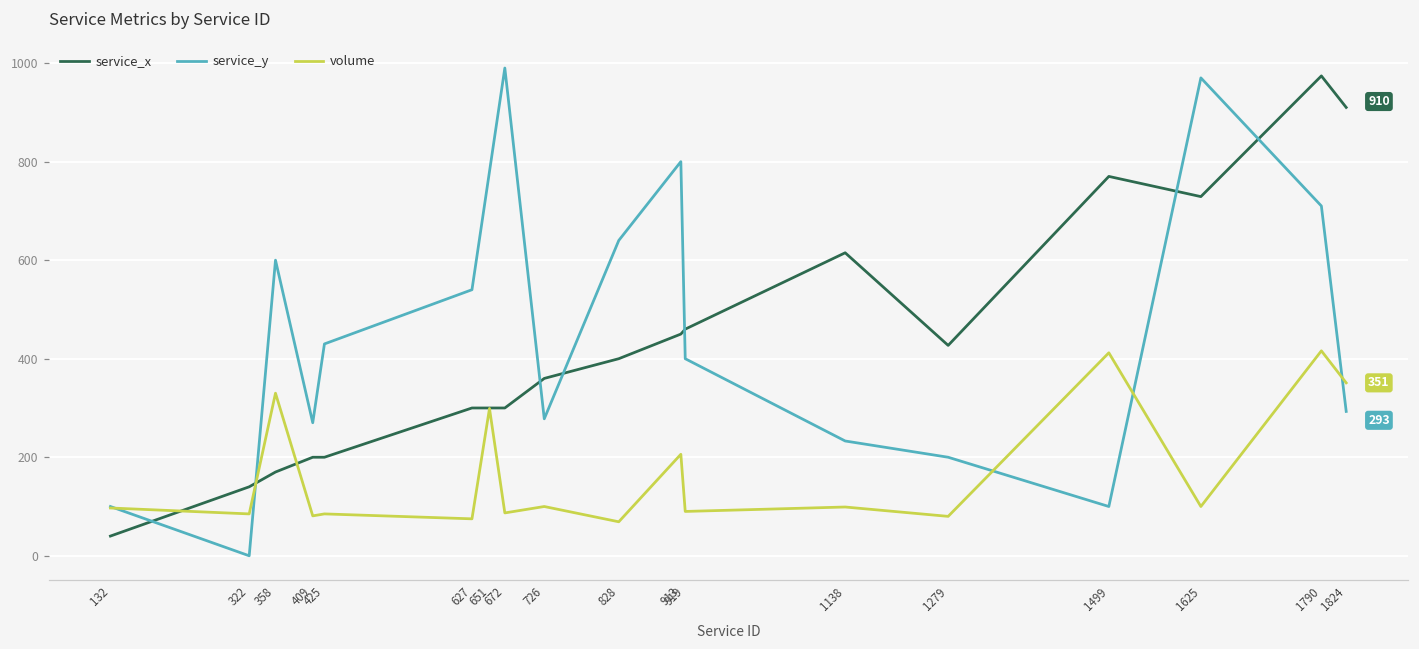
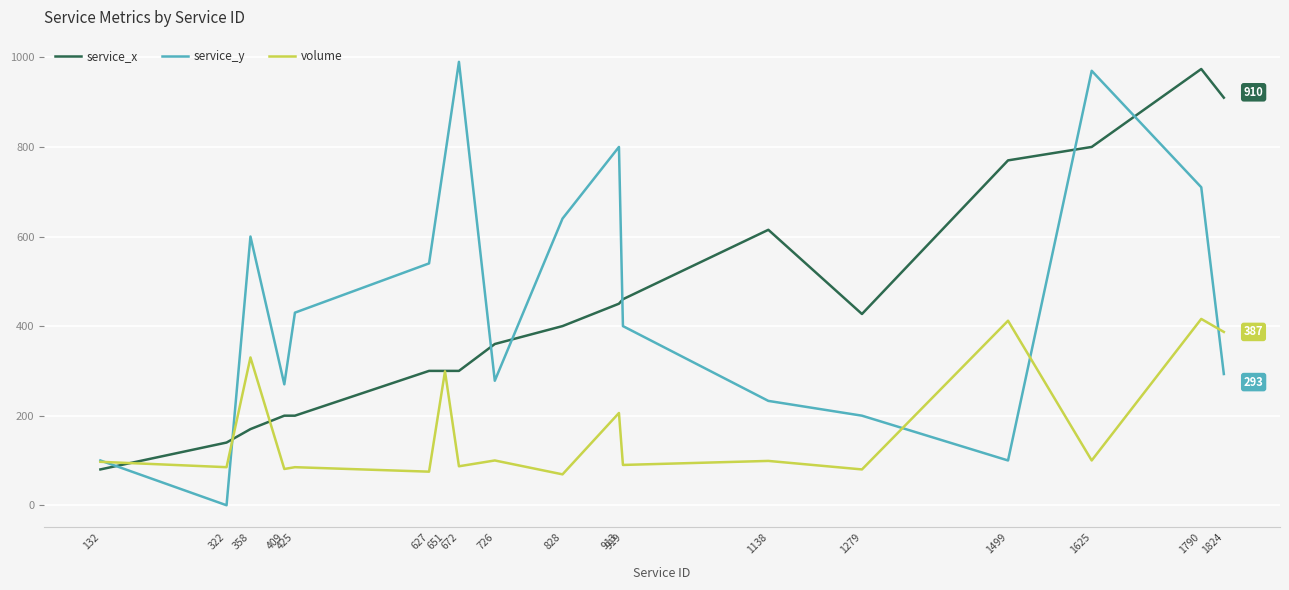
service_x, 132: 40 -> 80
service_x, 1625: 730 -> 800
volume, 1824: 351 -> 387
